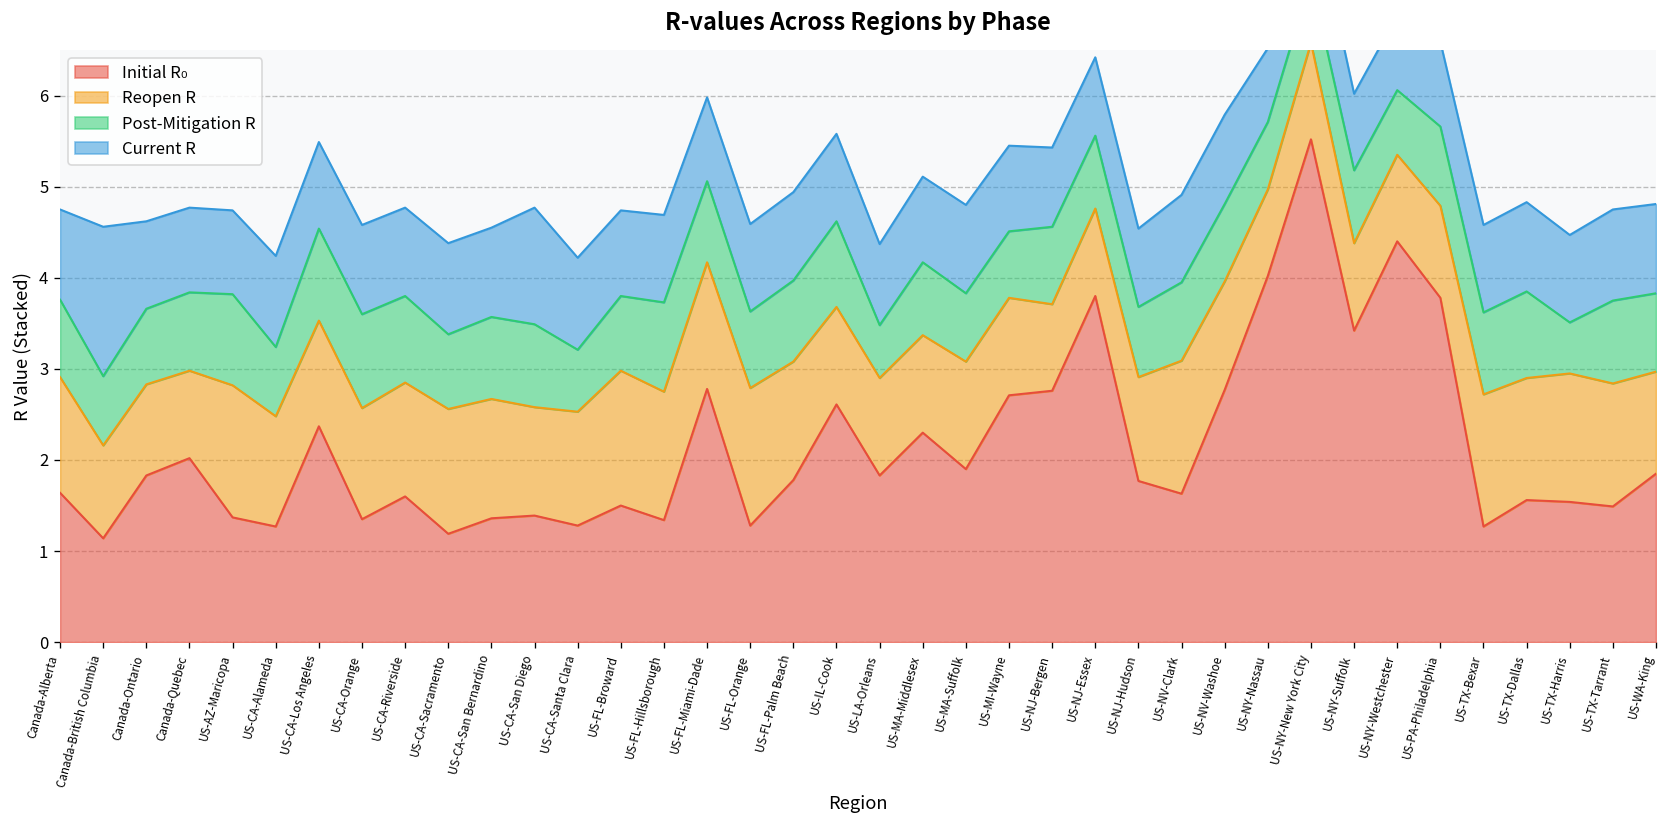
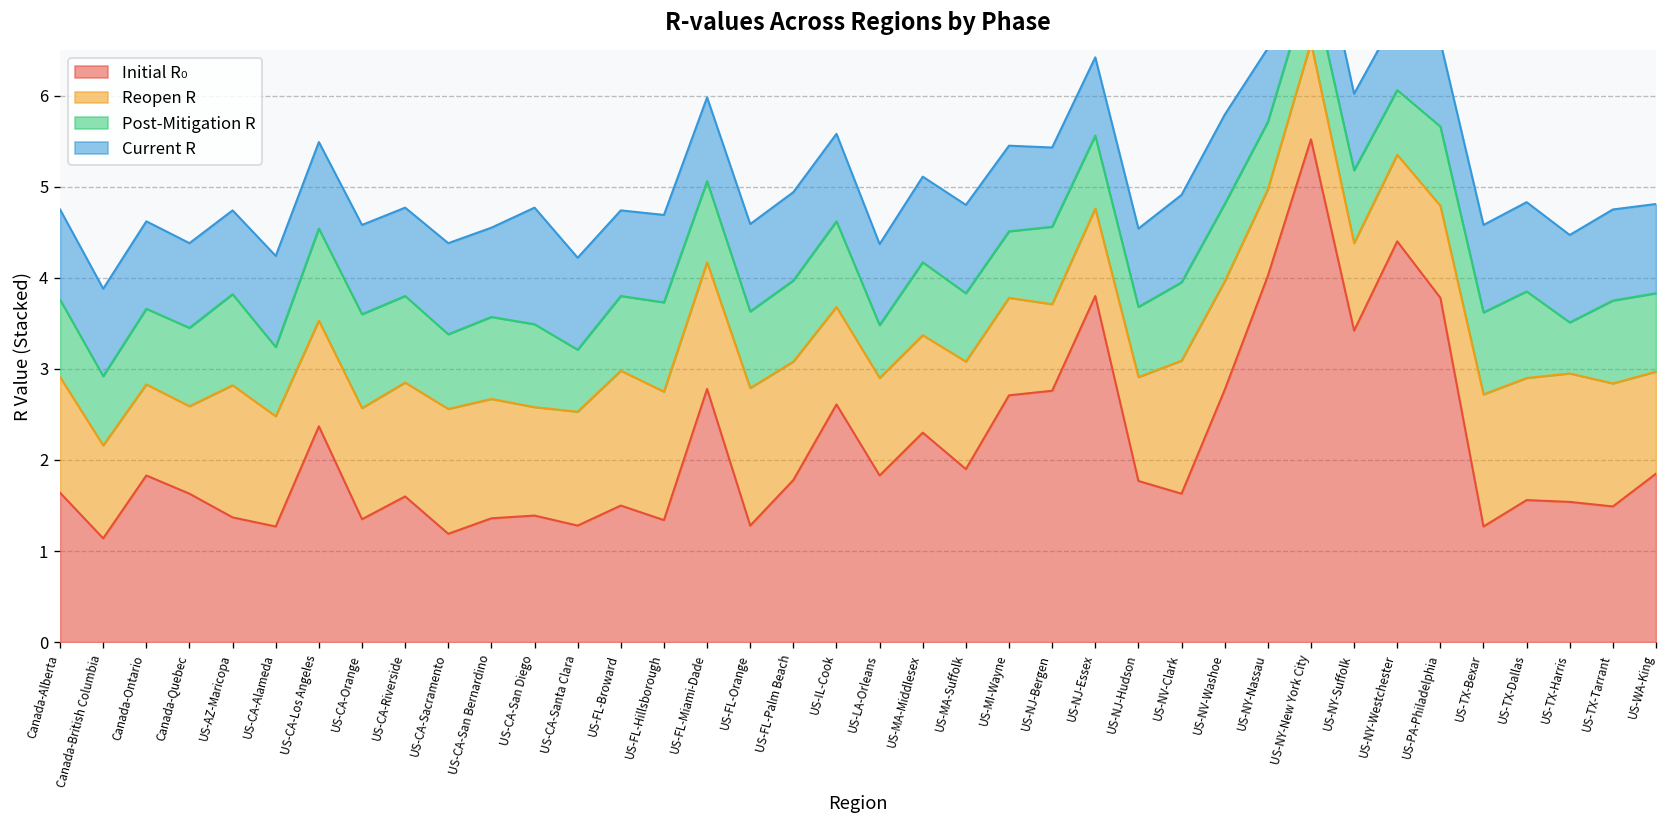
Current R, Canada-British Columbia: 1.6 -> 1.0
Initial R₀, Canada-Quebec: 2.0 -> 1.6
